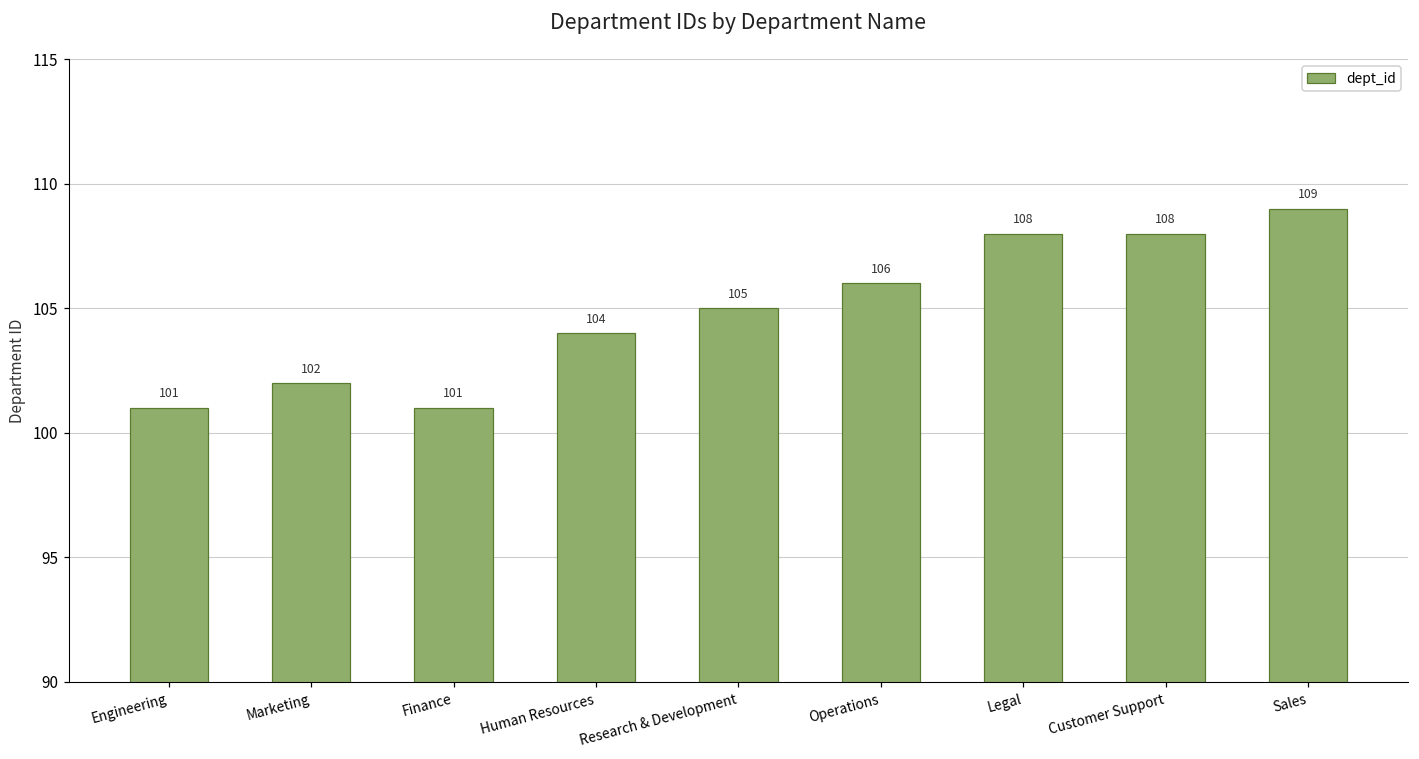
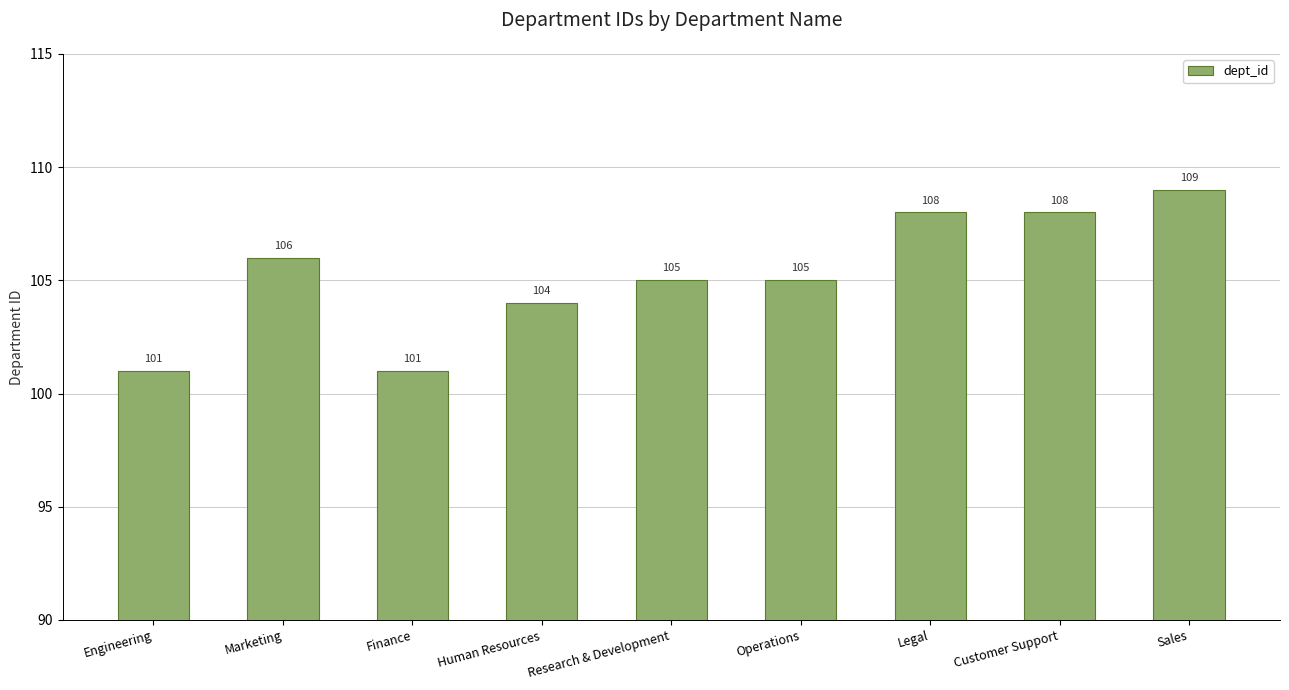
Marketing: 102 -> 106
Operations: 106 -> 105
